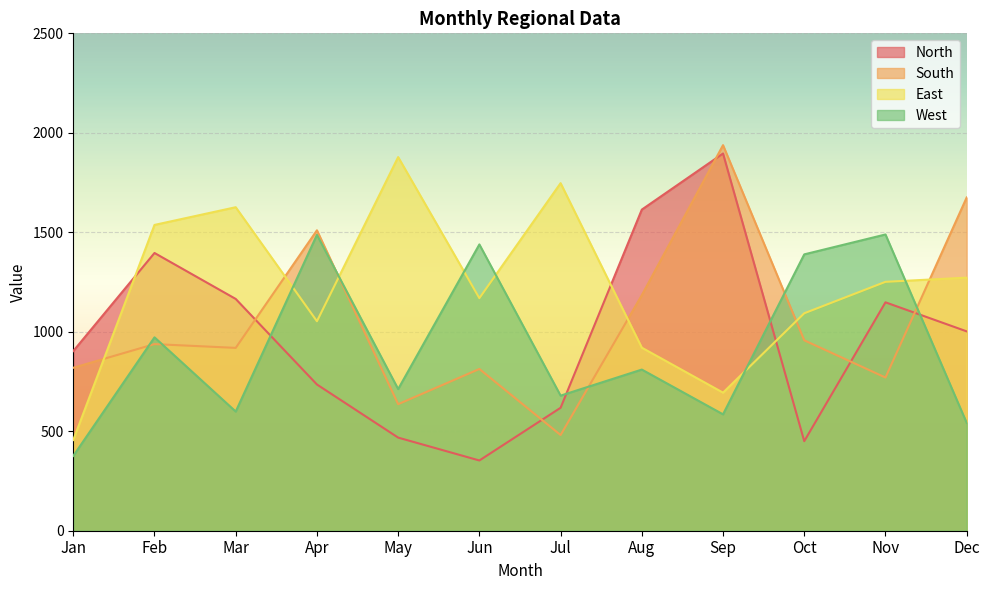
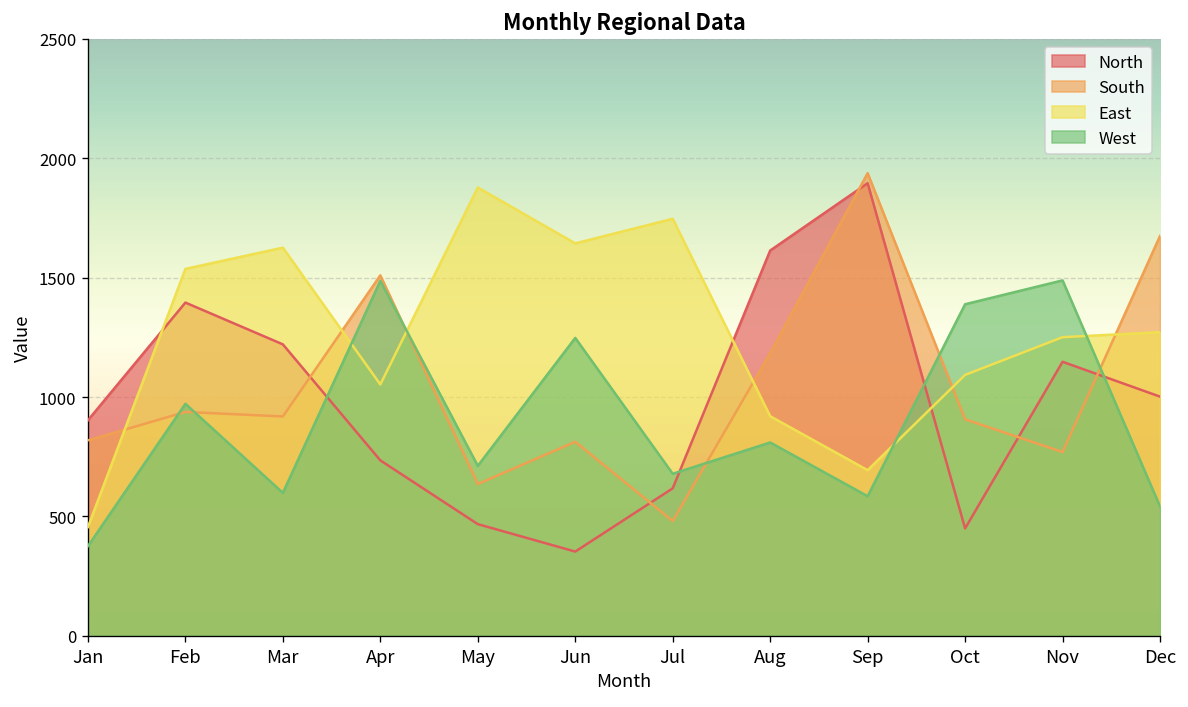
North, Mar: 1170 -> 1220
East, Jun: 1170 -> 1640
West, Jun: 1440 -> 1250
South, Oct: 960 -> 910
